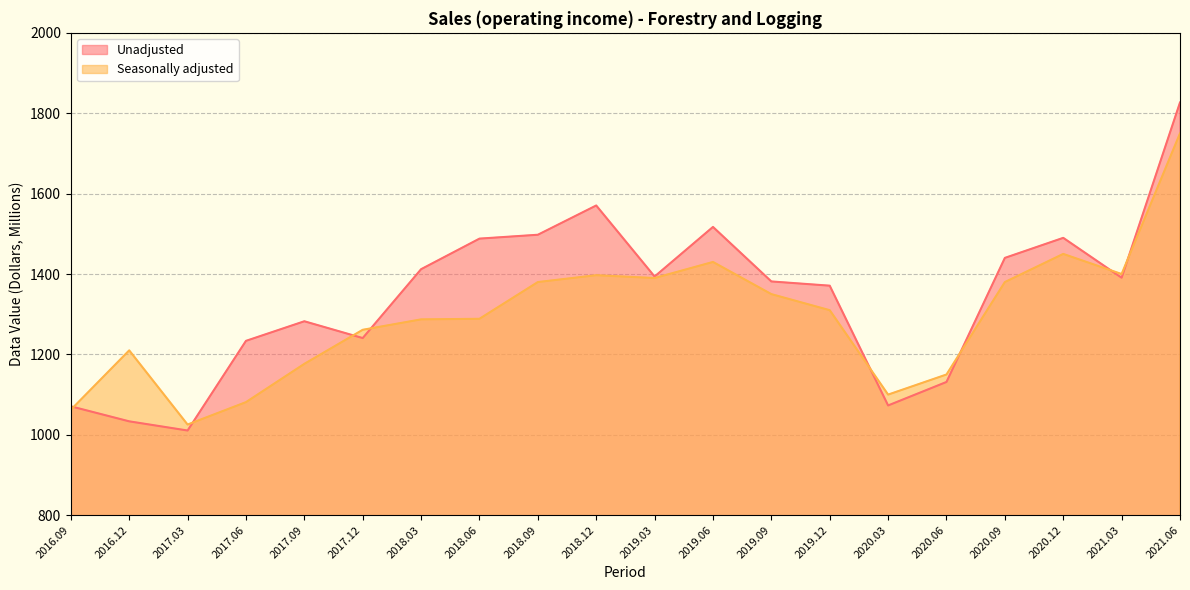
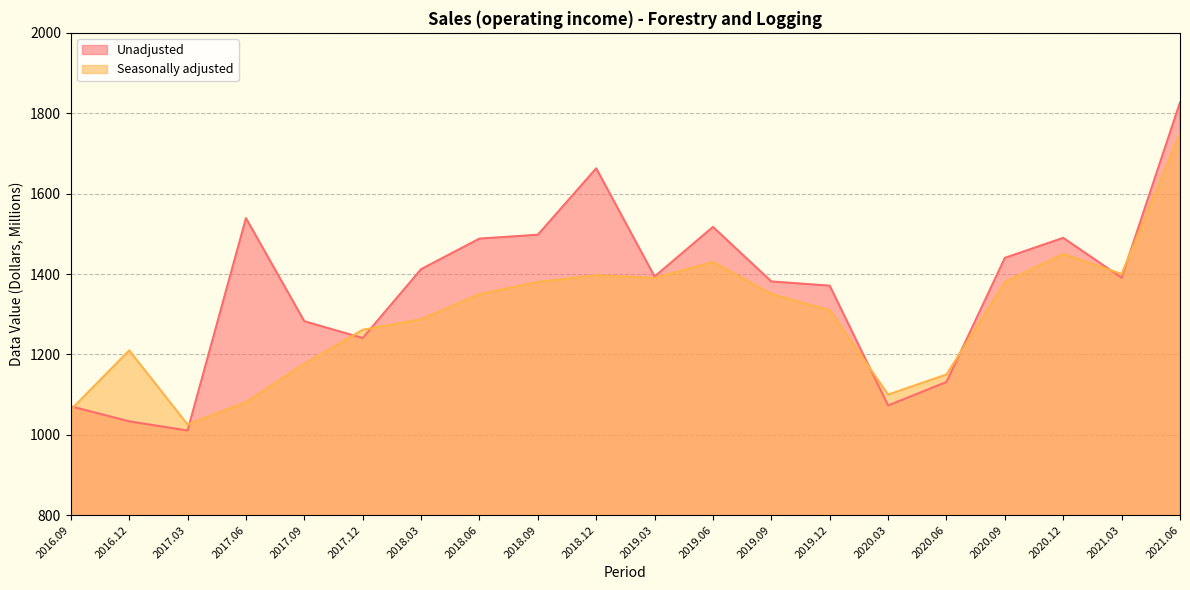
Unadjusted, 2017.06: 1230 -> 1540
Seasonally adjusted, 2018.06: 1290 -> 1350
Unadjusted, 2018.12: 1570 -> 1660
